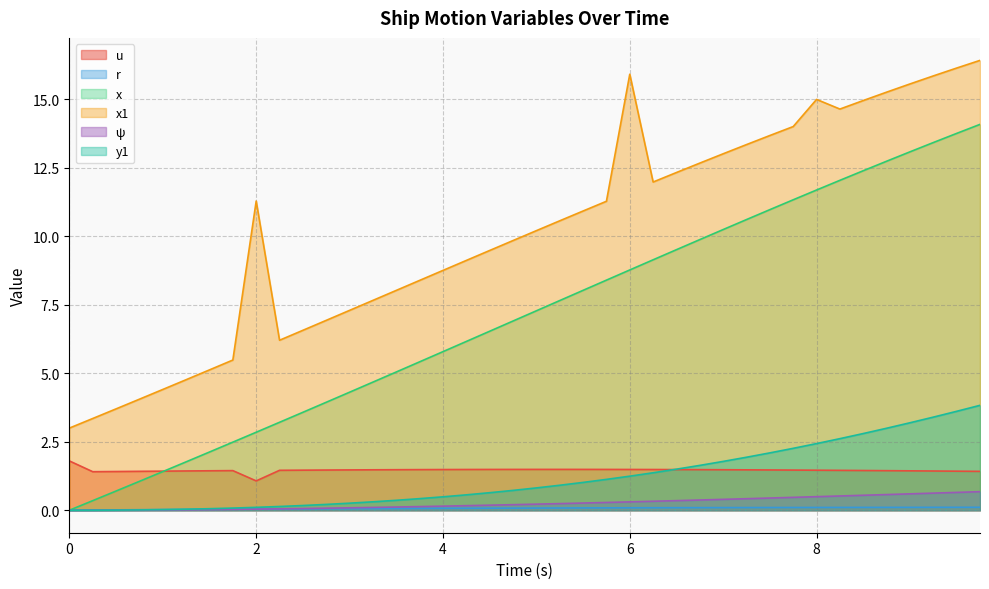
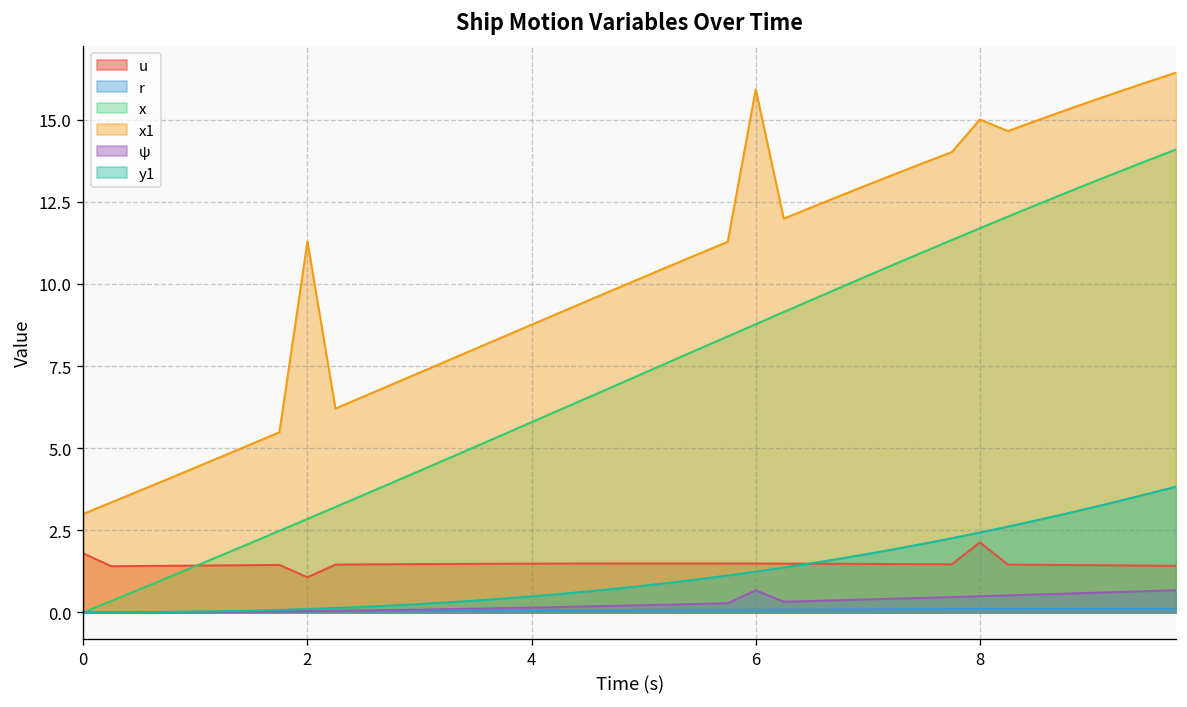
ψ, 6: 0.3 -> 0.7
u, 8: 1.5 -> 2.1
